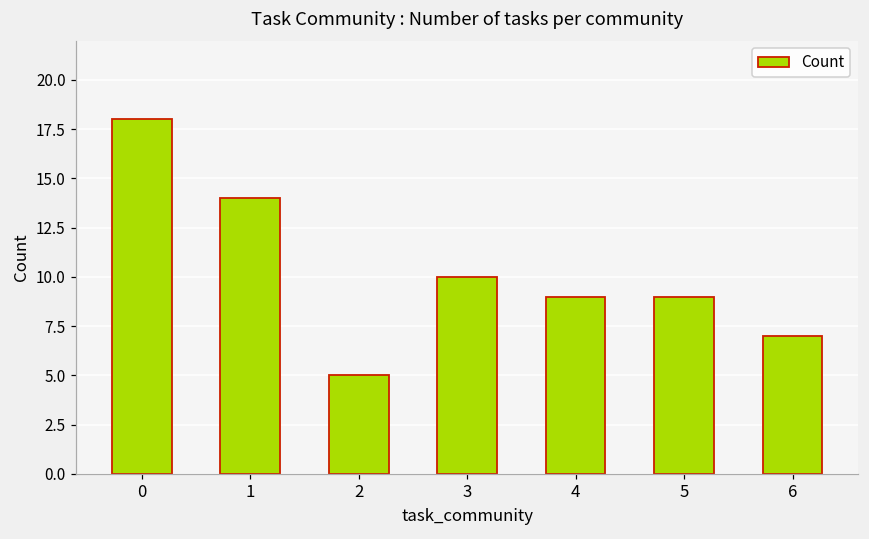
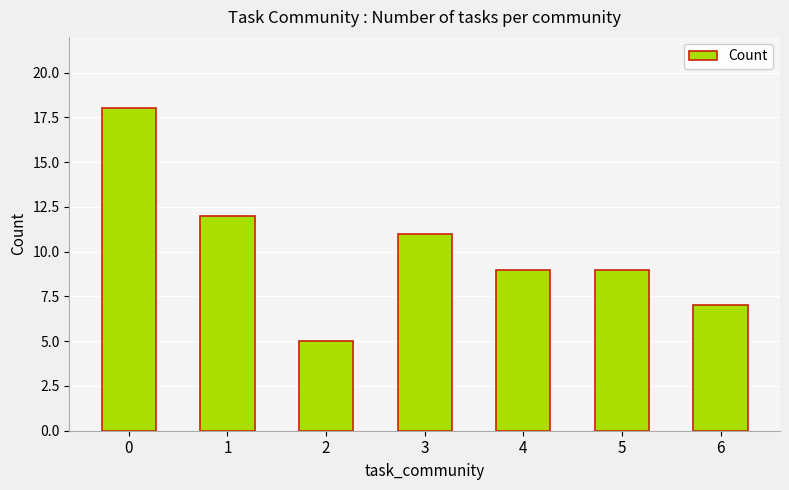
1: 14 -> 12
3: 10 -> 11
